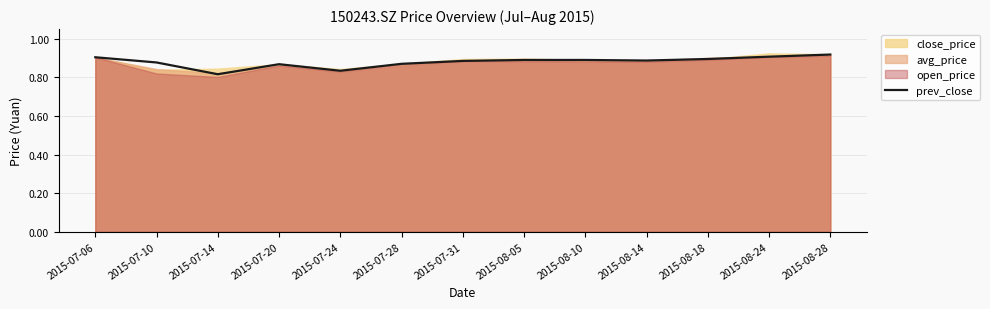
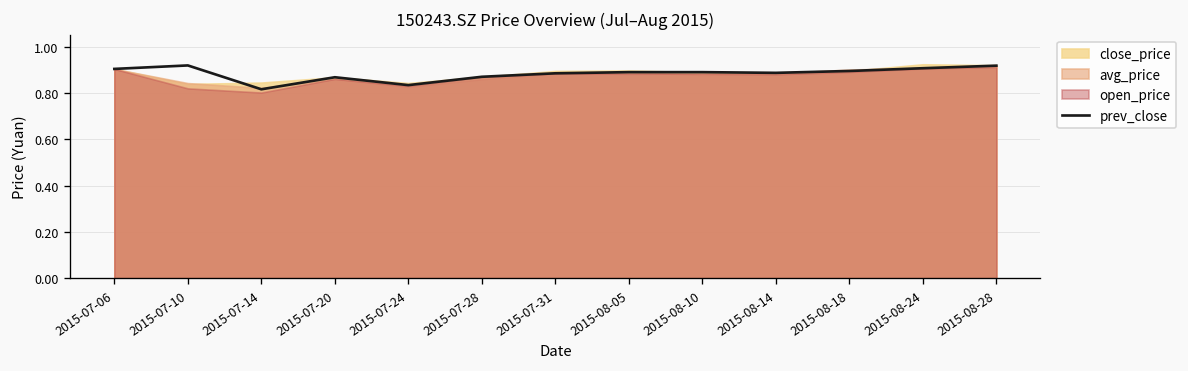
prev_close, 2015-07-10: 0.88 -> 0.92
